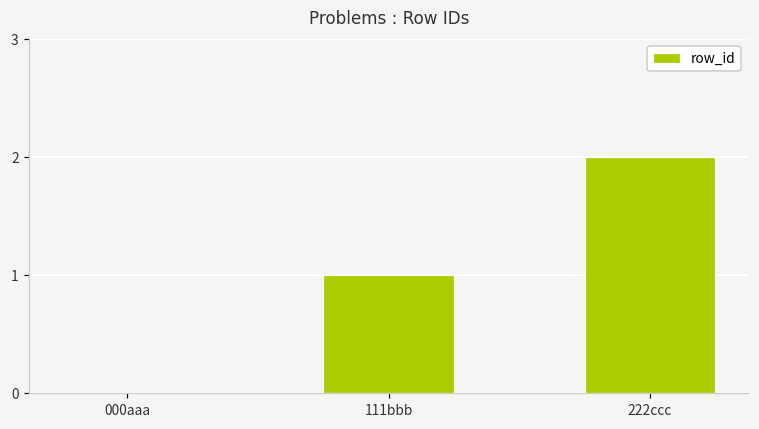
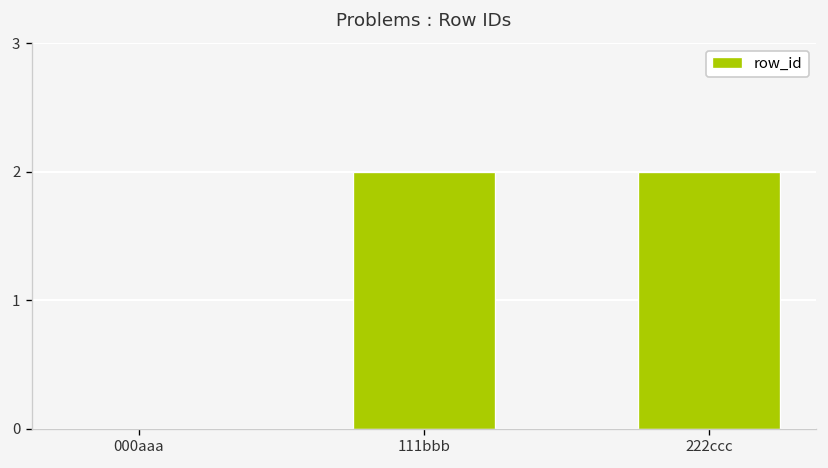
111bbb: 1 -> 2
